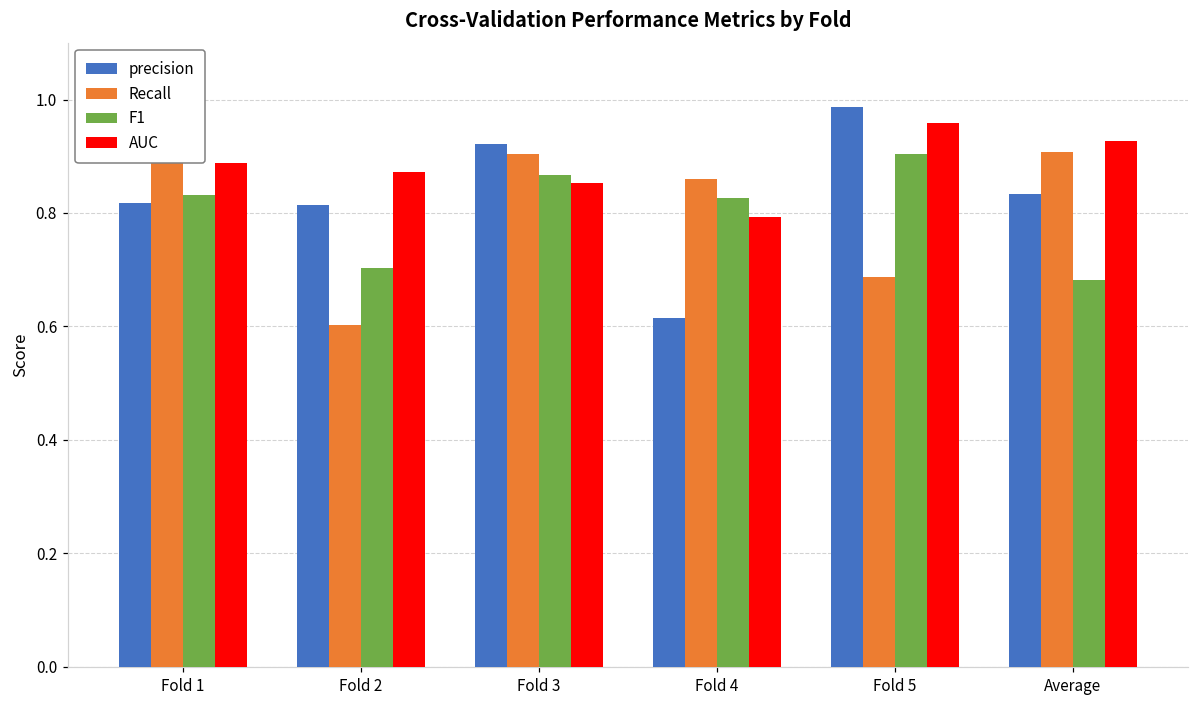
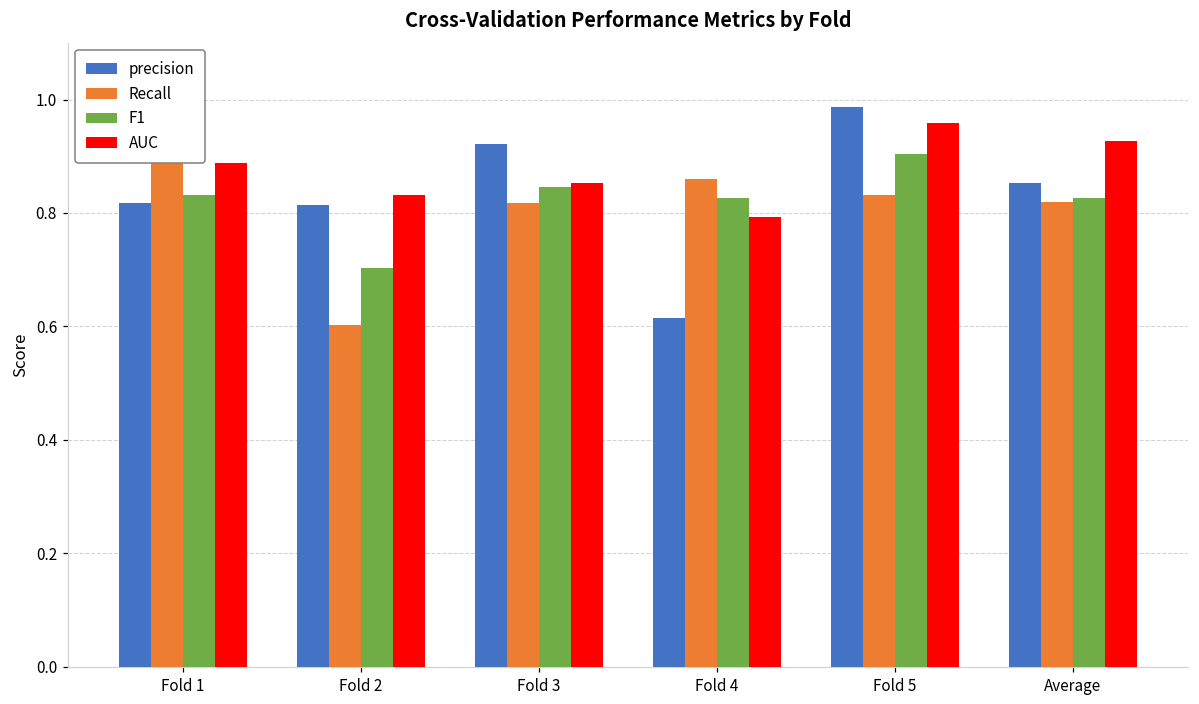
AUC, Fold 2: 0.87 -> 0.83
Recall, Fold 3: 0.90 -> 0.82
F1, Fold 3: 0.87 -> 0.85
Recall, Fold 5: 0.69 -> 0.83
precision, Average: 0.83 -> 0.85
Recall, Average: 0.91 -> 0.82
F1, Average: 0.68 -> 0.83
